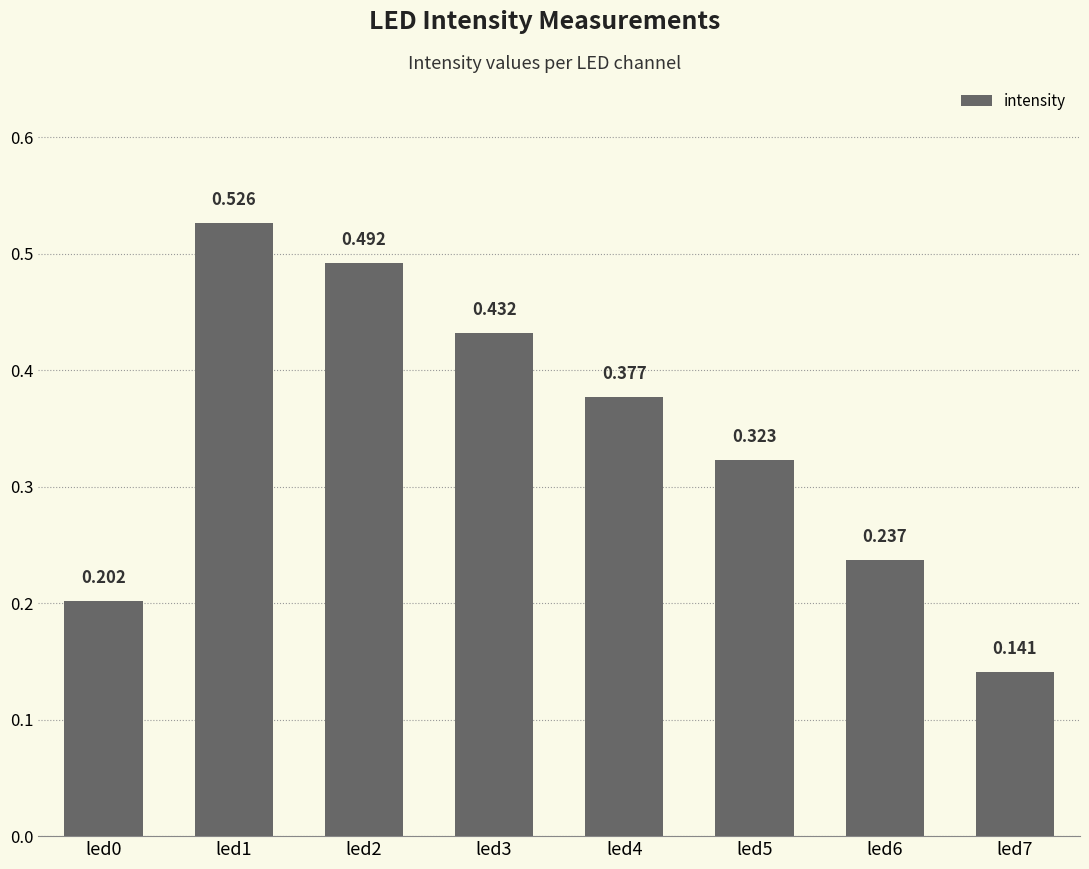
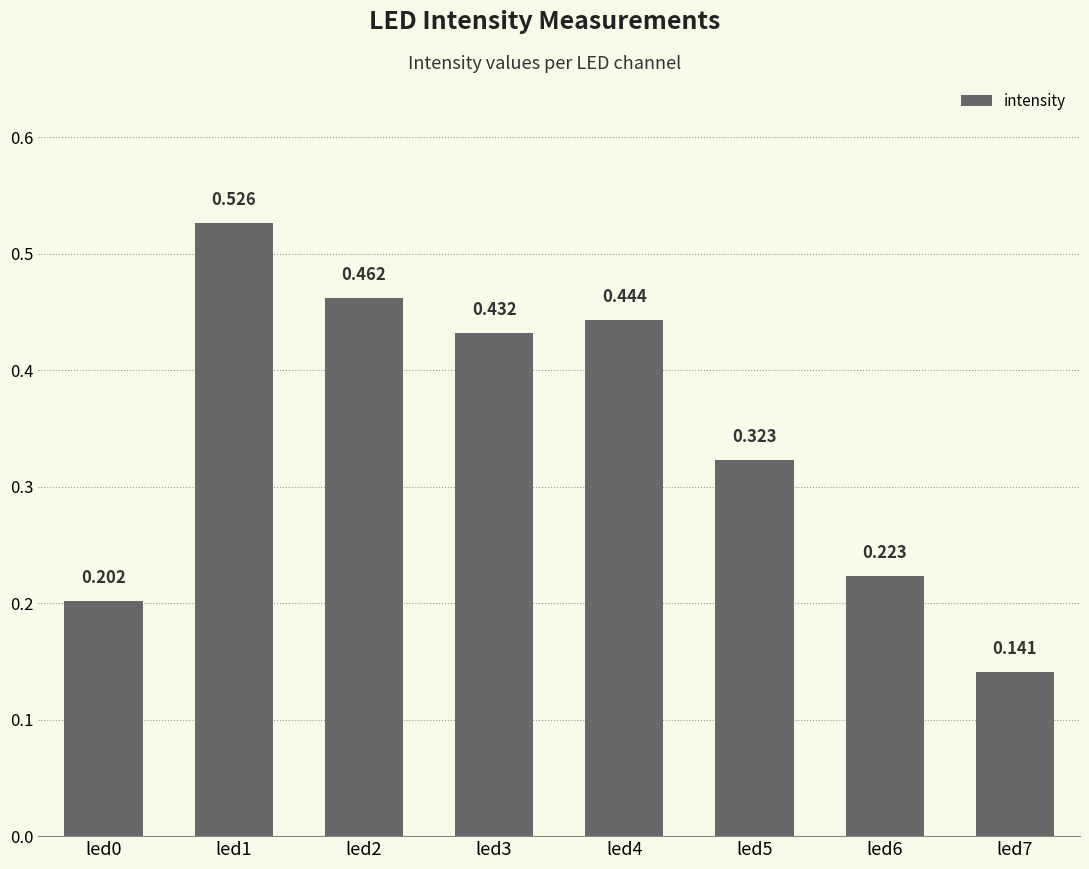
led2: 0.492 -> 0.462
led4: 0.377 -> 0.444
led6: 0.237 -> 0.223
